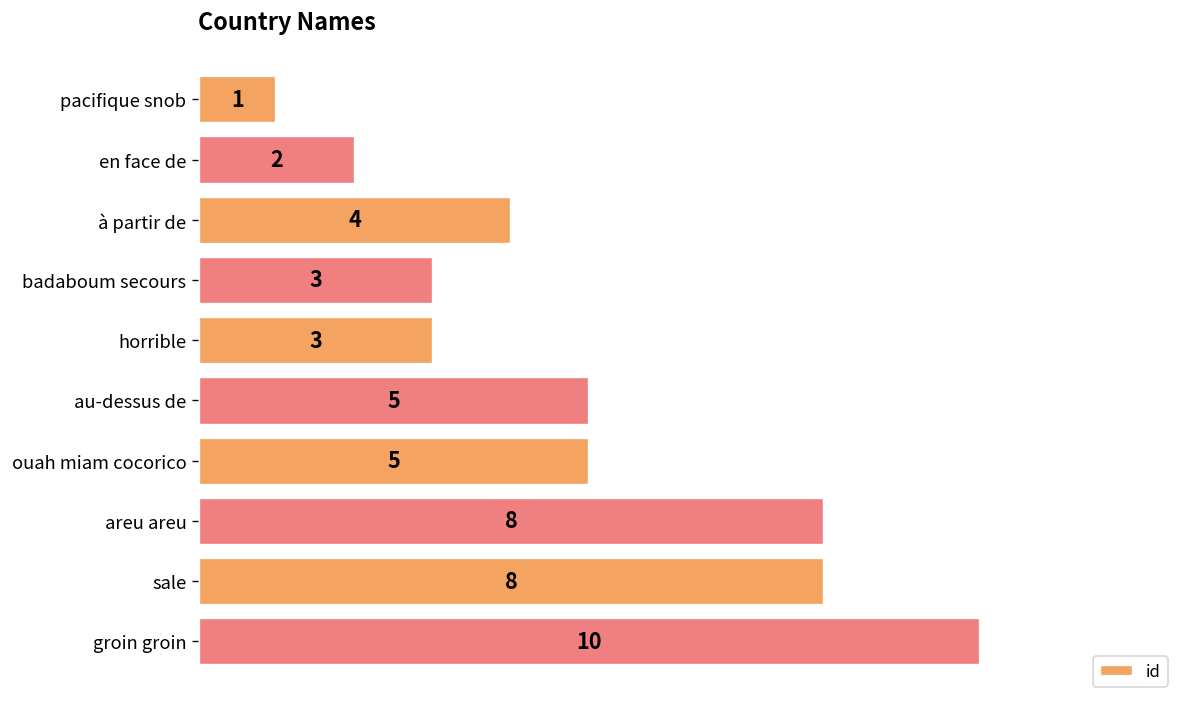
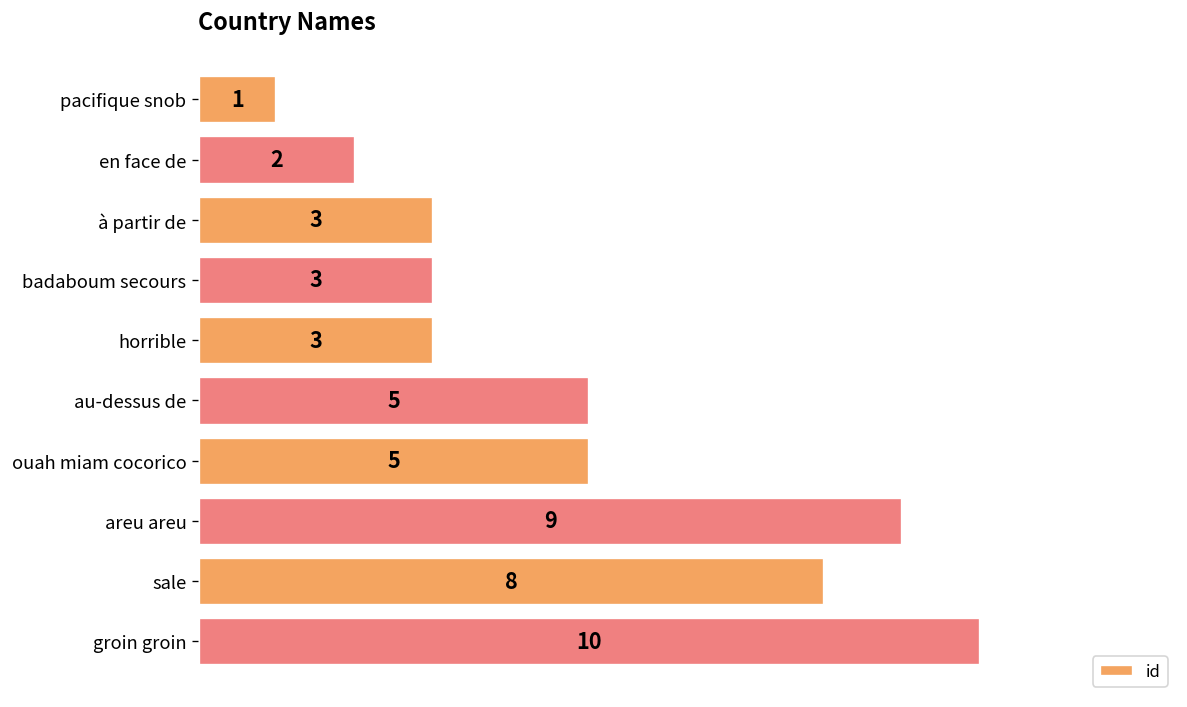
à partir de: 4 -> 3
areu areu: 8 -> 9
